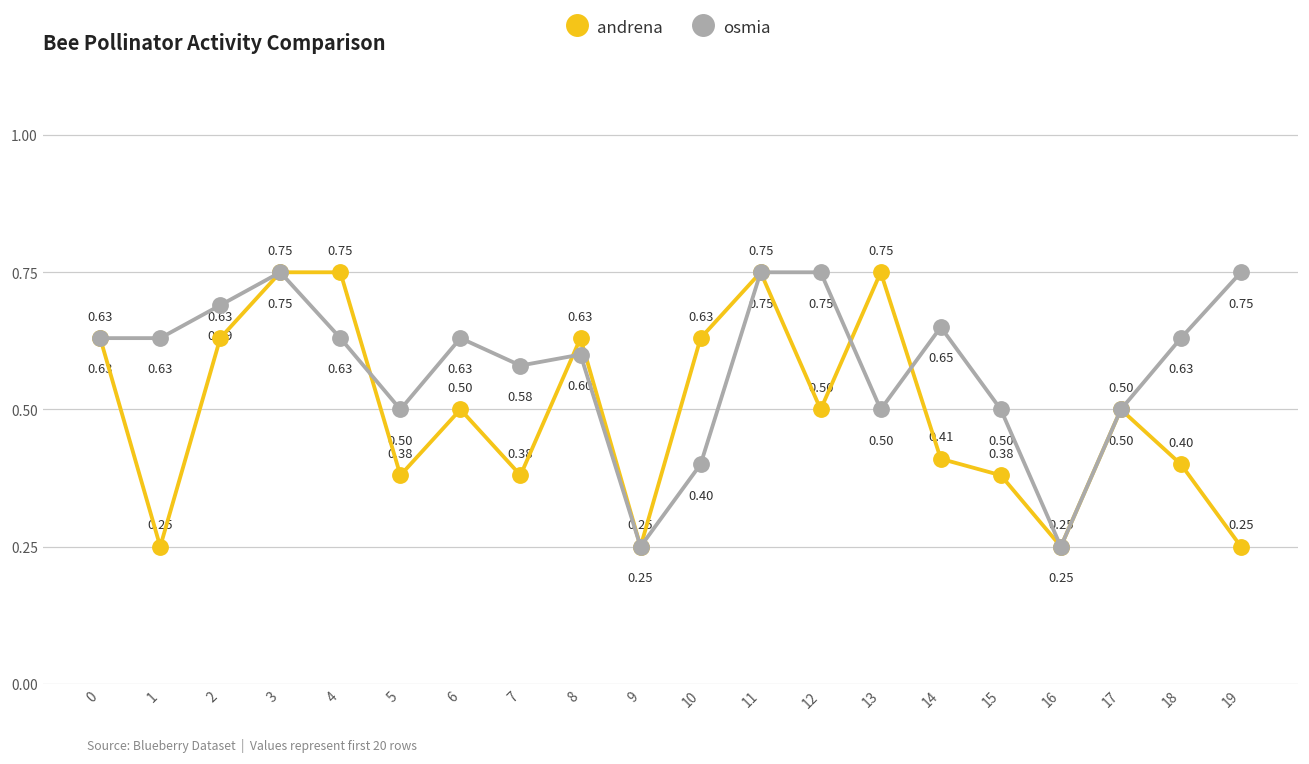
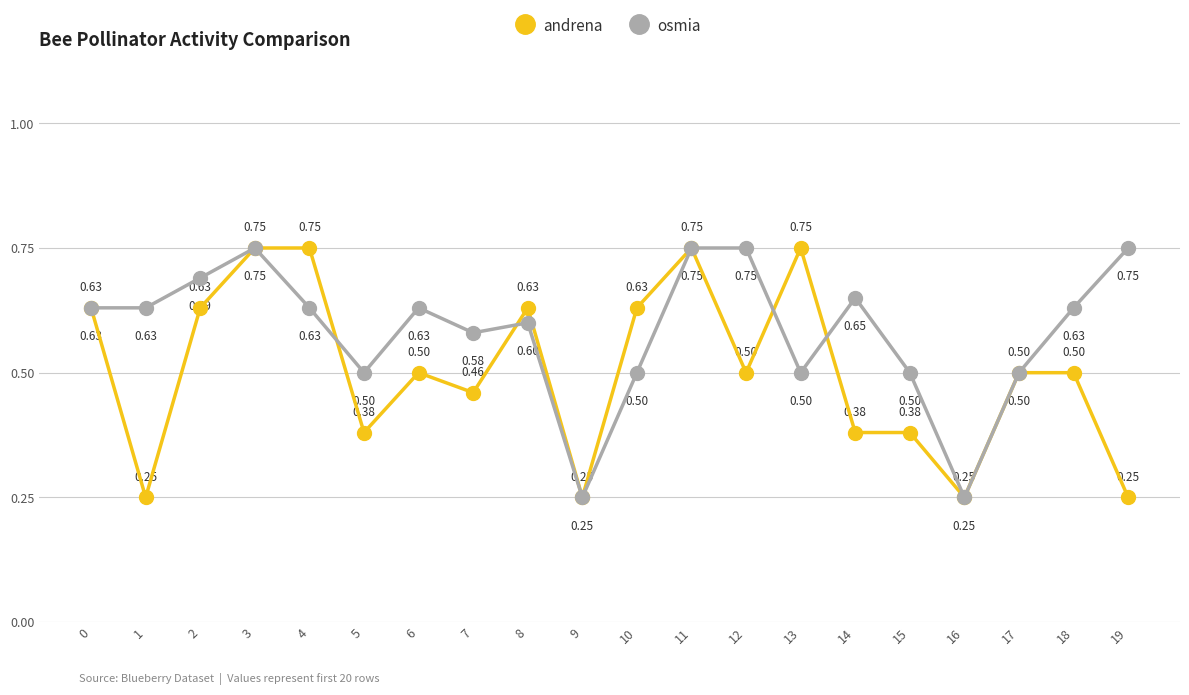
andrena, 7: 0.38 -> 0.46
osmia, 10: 0.40 -> 0.50
andrena, 14: 0.41 -> 0.38
andrena, 18: 0.40 -> 0.50
